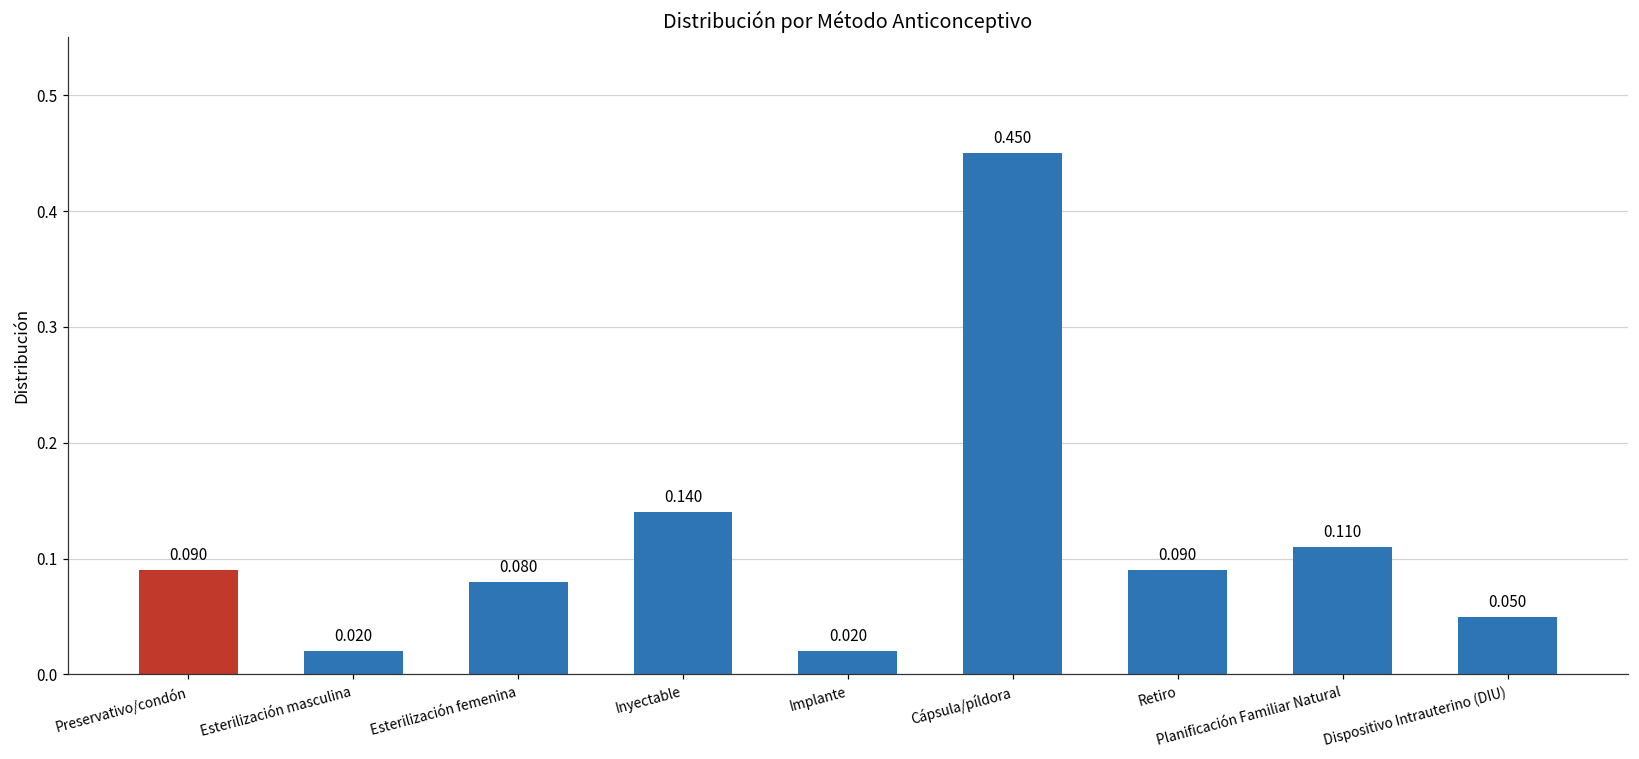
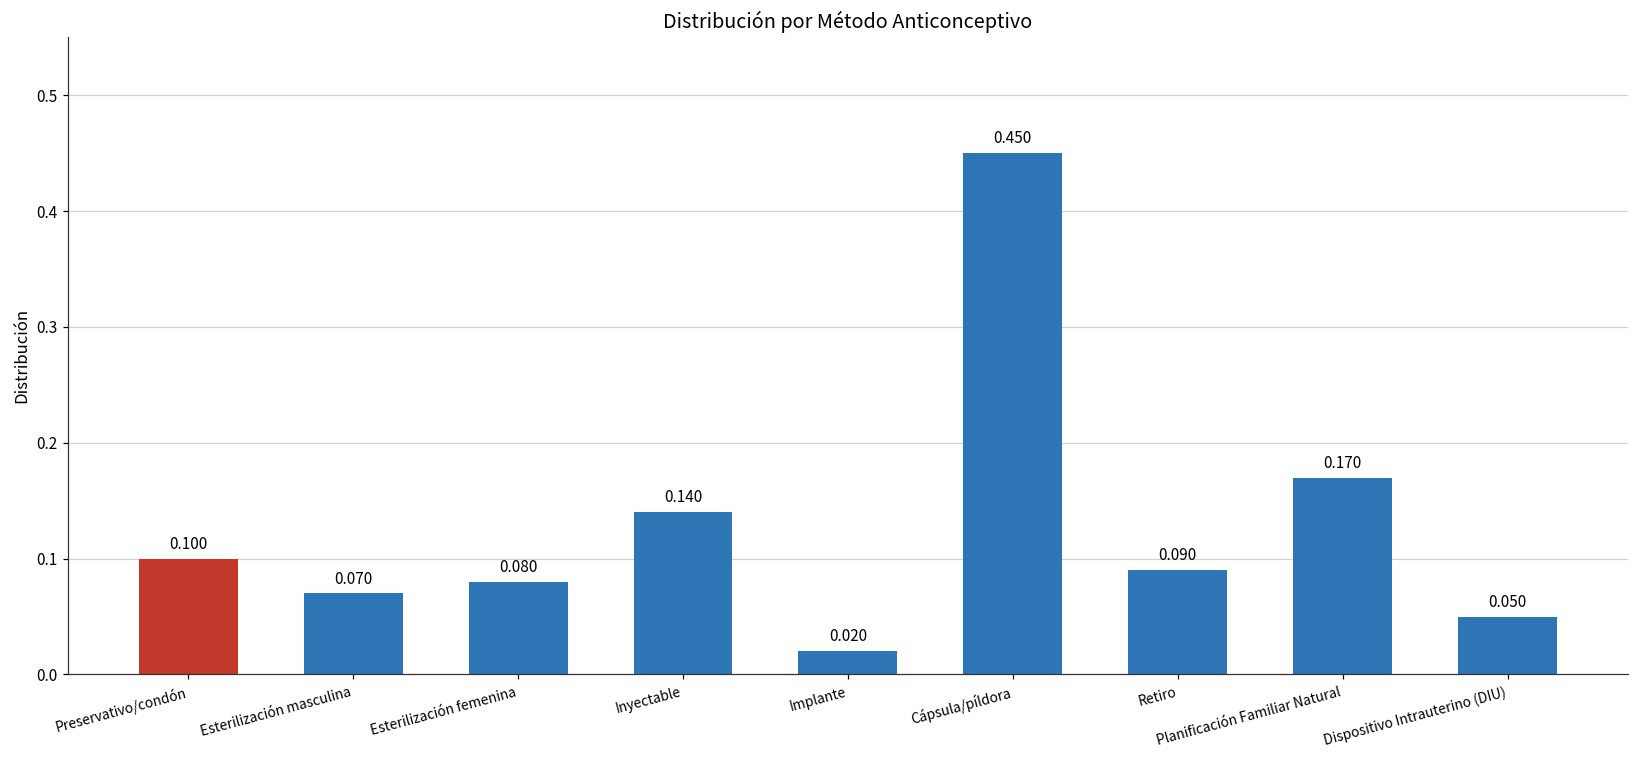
Preservativo/condón: 0.090 -> 0.100
Esterilización masculina: 0.020 -> 0.070
Planificación Familiar Natural: 0.110 -> 0.170
